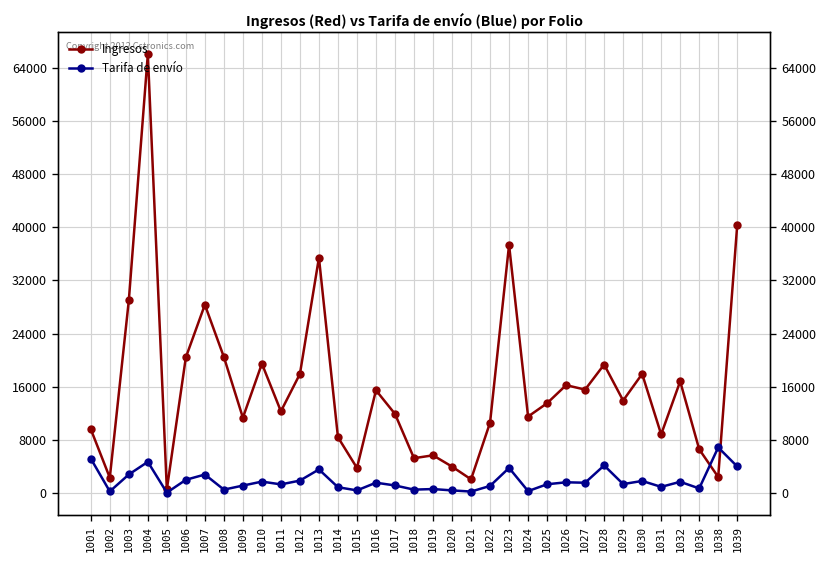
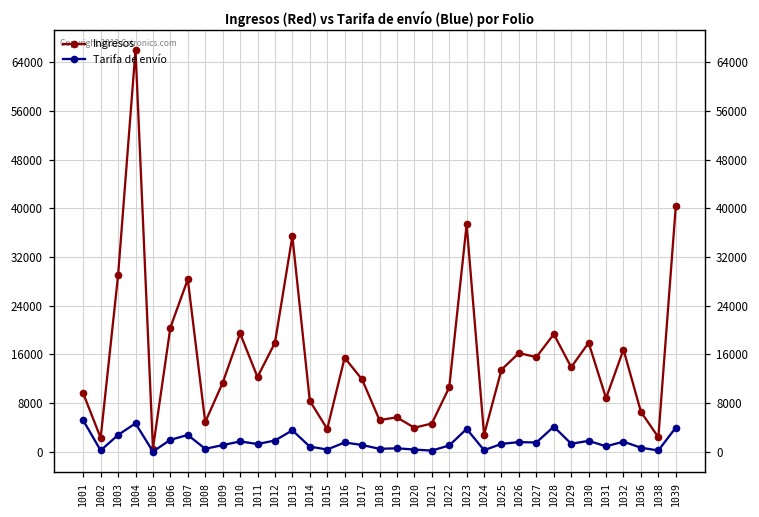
Ingresos, 1008: 20000 -> 5000
Ingresos, 1021: 2000 -> 5000
Ingresos, 1024: 12000 -> 3000
Tarifa de envío, 1038: 7000 -> 0
